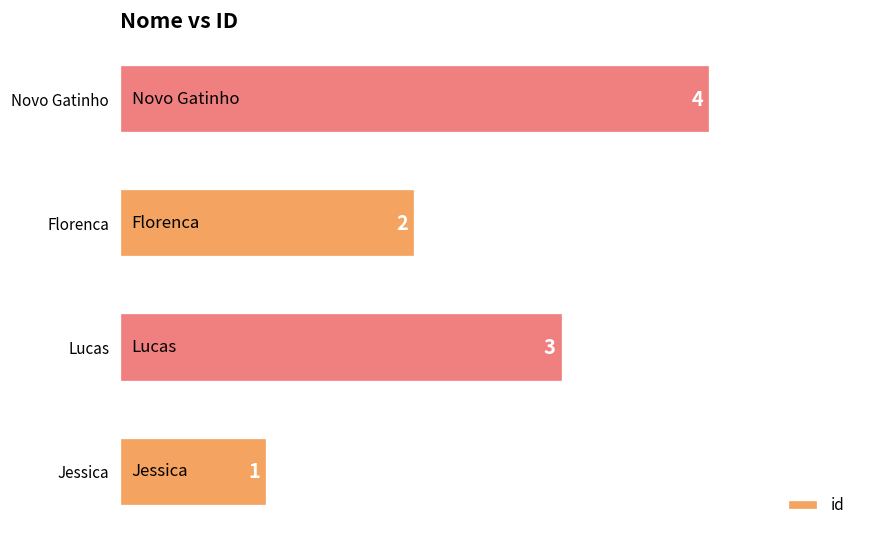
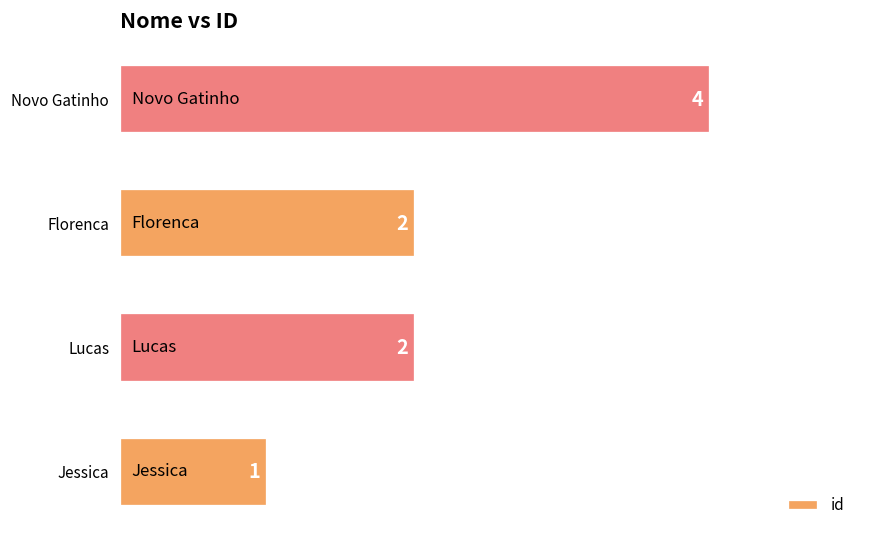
Lucas: 3 -> 2
